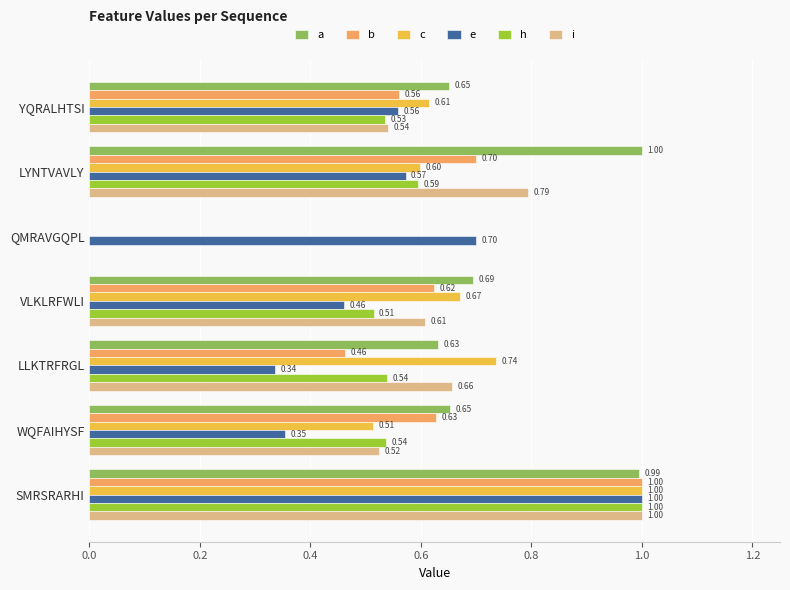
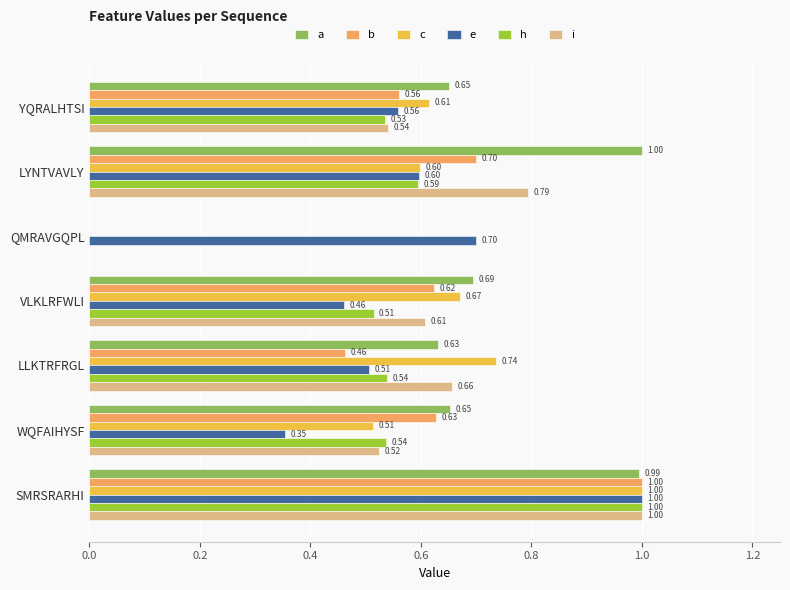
e, LYNTVAVLY: 0.57 -> 0.60
e, LLKTRFRGL: 0.34 -> 0.51
